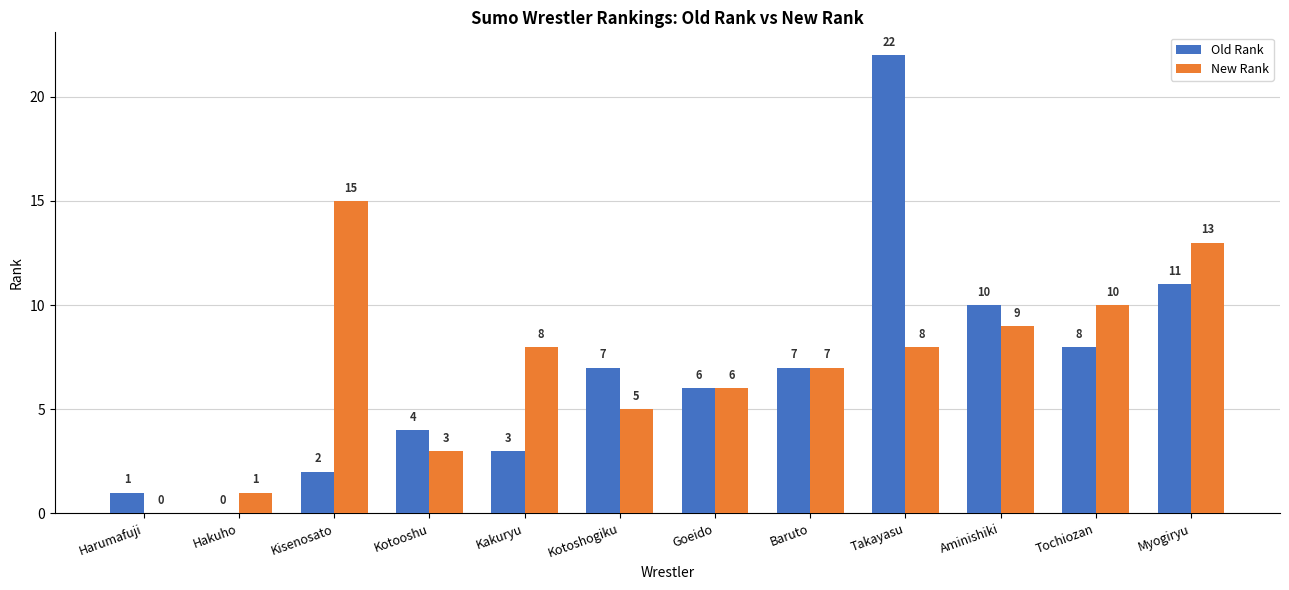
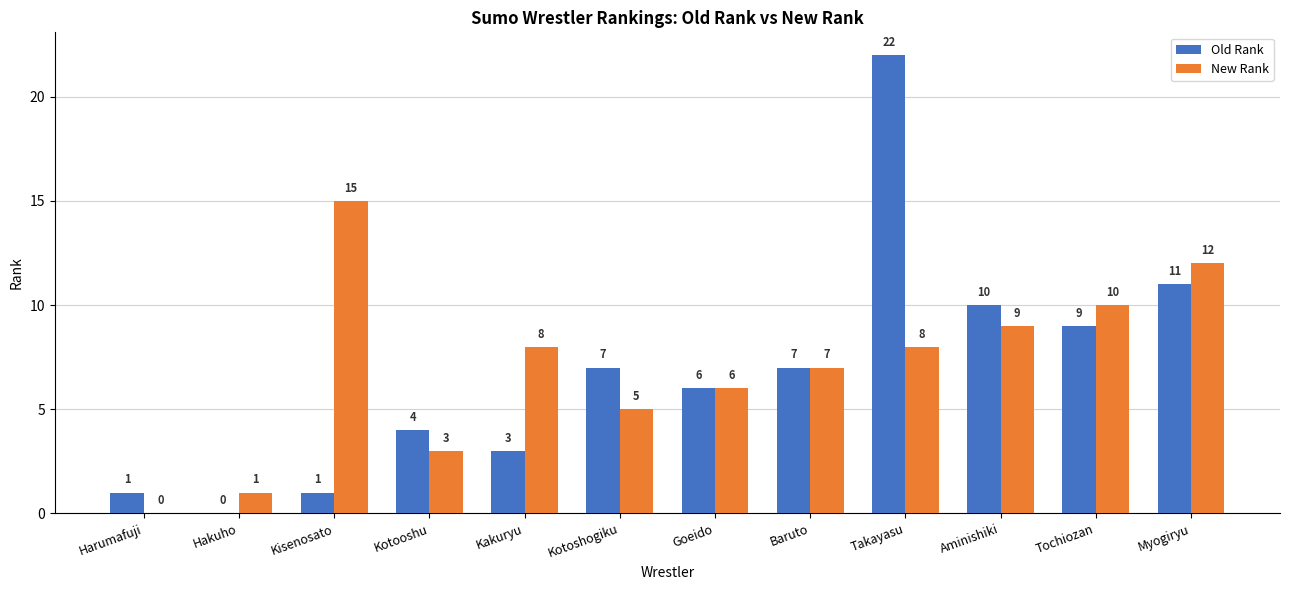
Old Rank, Kisenosato: 2 -> 1
Old Rank, Tochiozan: 8 -> 9
New Rank, Myogiryu: 13 -> 12
